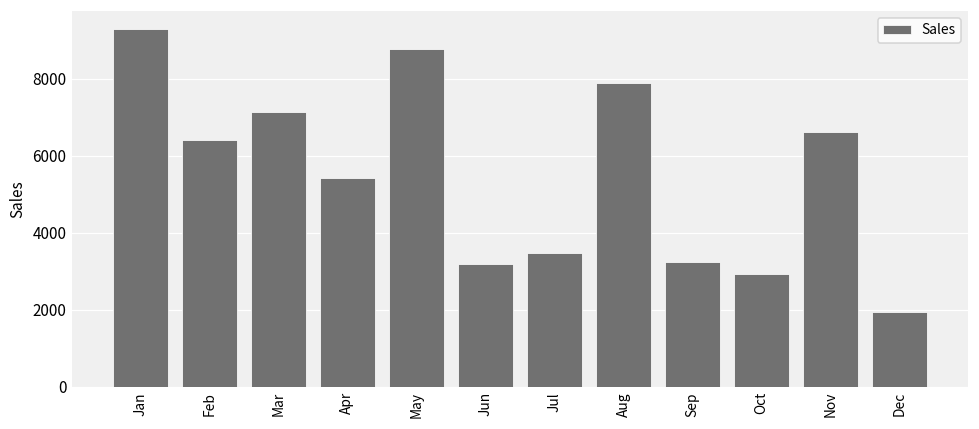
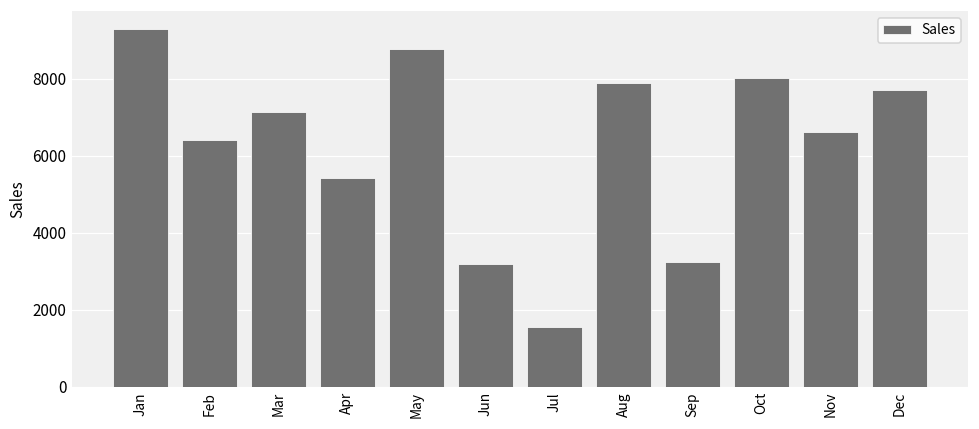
Jul: 3500 -> 1500
Oct: 2900 -> 8000
Dec: 1900 -> 7700
